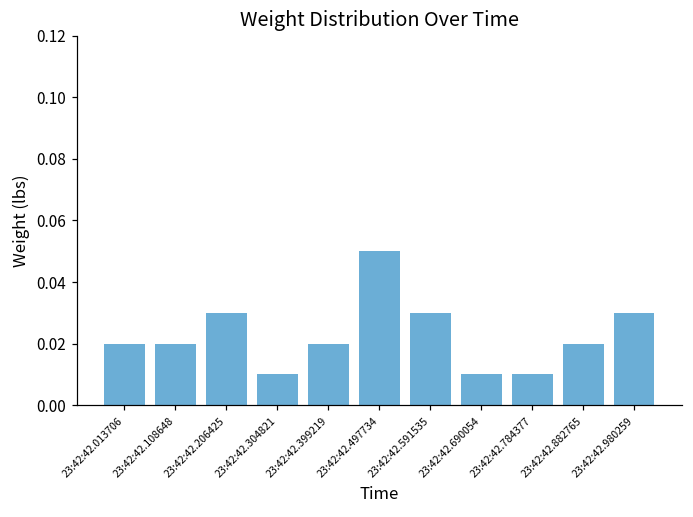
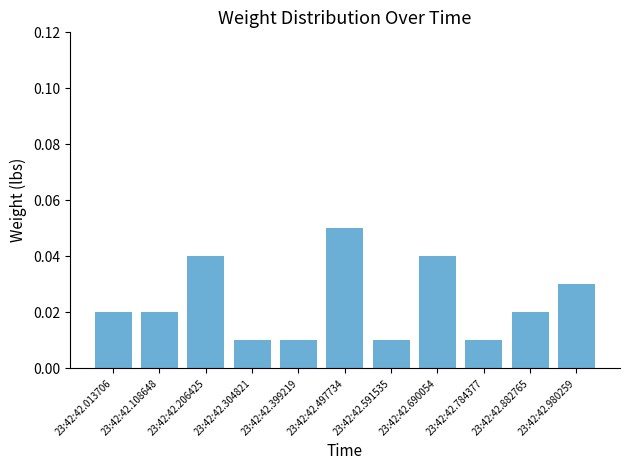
23:42:42.206425: 0.03 -> 0.04
23:42:42.399219: 0.02 -> 0.01
23:42:42.591535: 0.03 -> 0.01
23:42:42.690054: 0.01 -> 0.04
